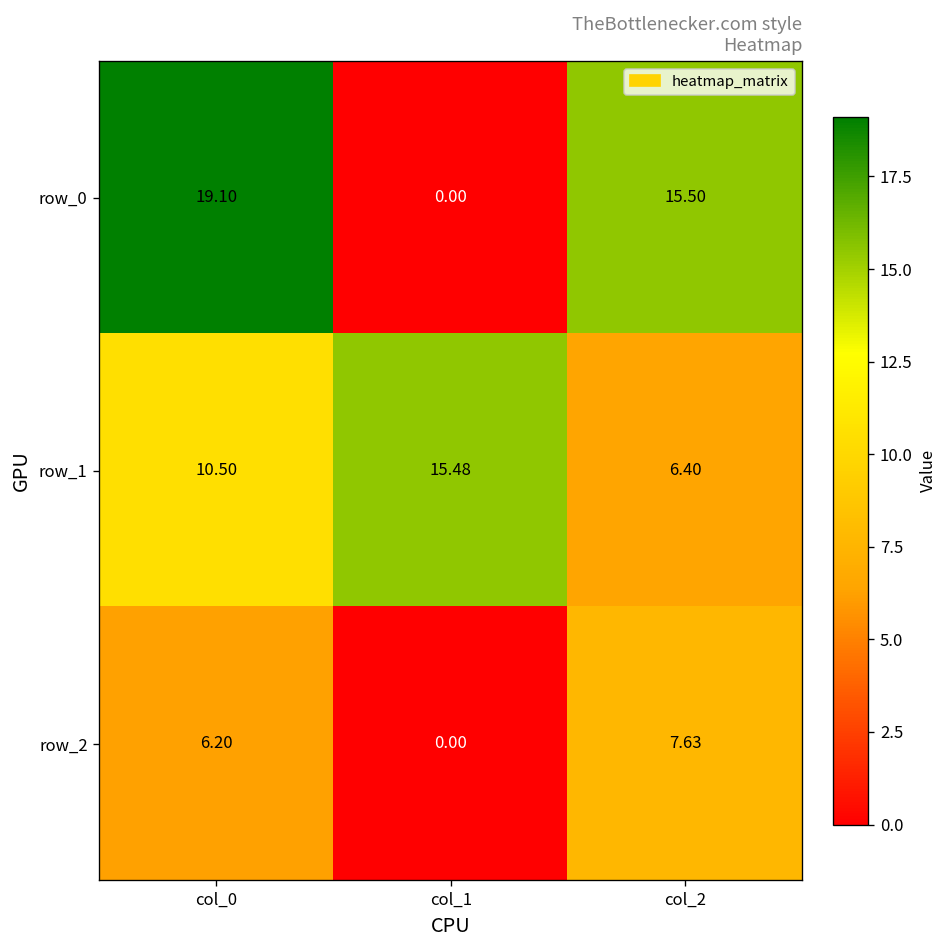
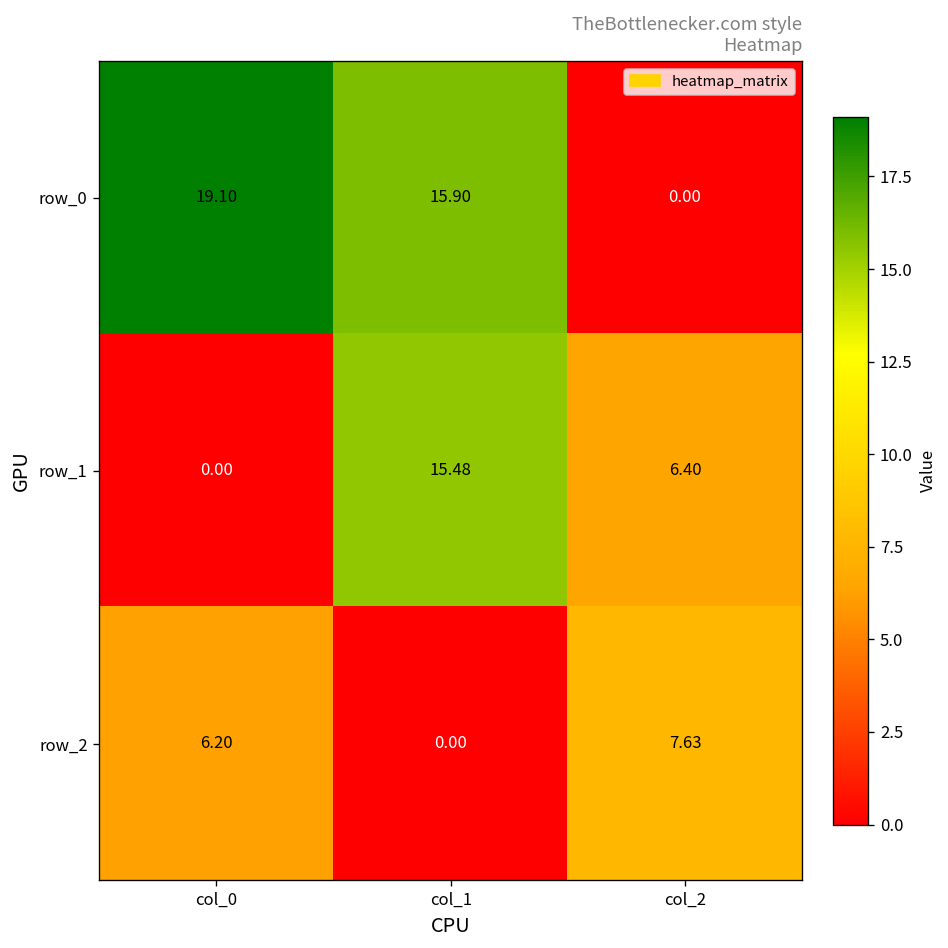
row_0, col_1: 0.00 -> 15.90
row_0, col_2: 15.50 -> 0.00
row_1, col_0: 10.50 -> 0.00
